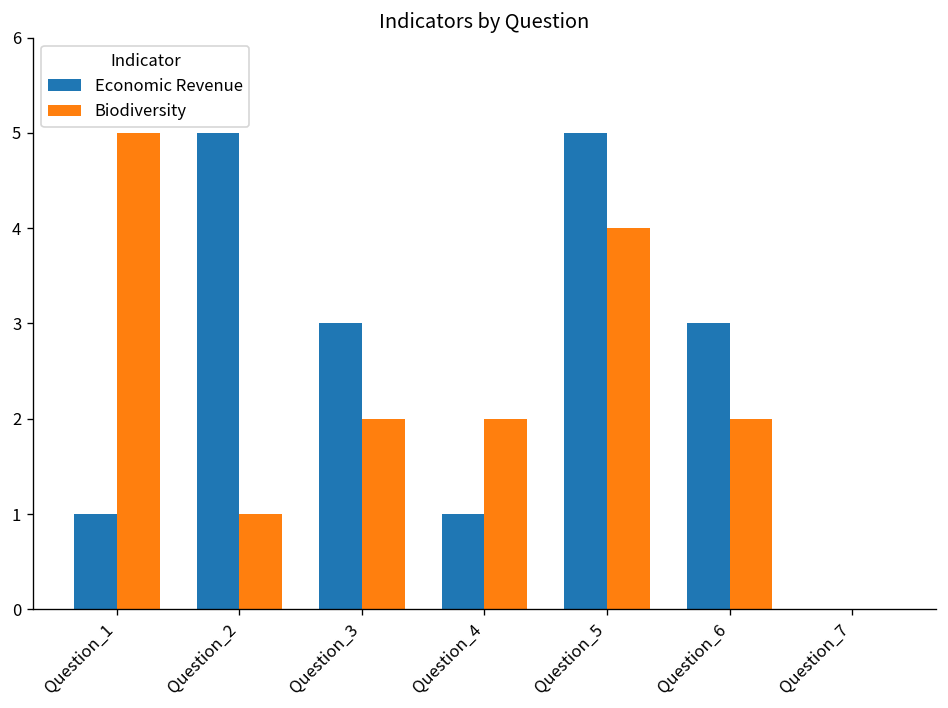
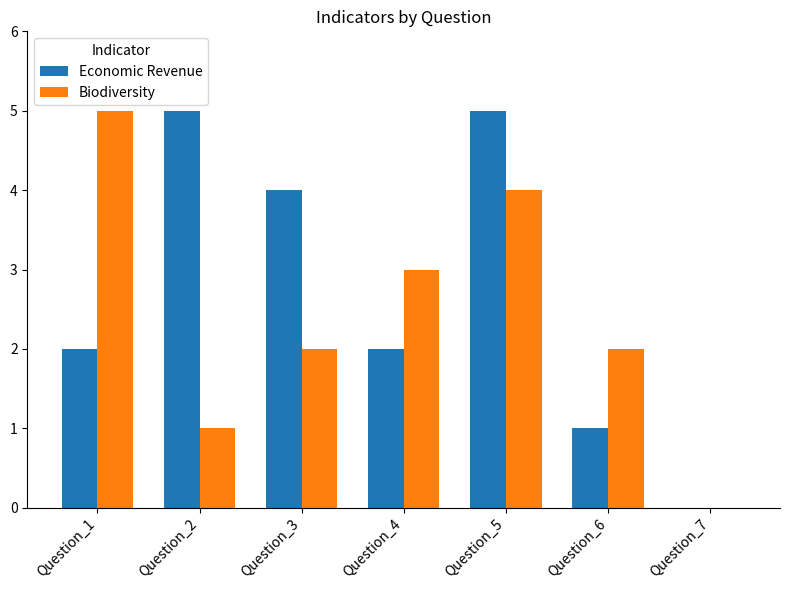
Economic Revenue, Question_1: 1 -> 2
Economic Revenue, Question_3: 3 -> 4
Economic Revenue, Question_4: 1 -> 2
Biodiversity, Question_4: 2 -> 3
Economic Revenue, Question_6: 3 -> 1
